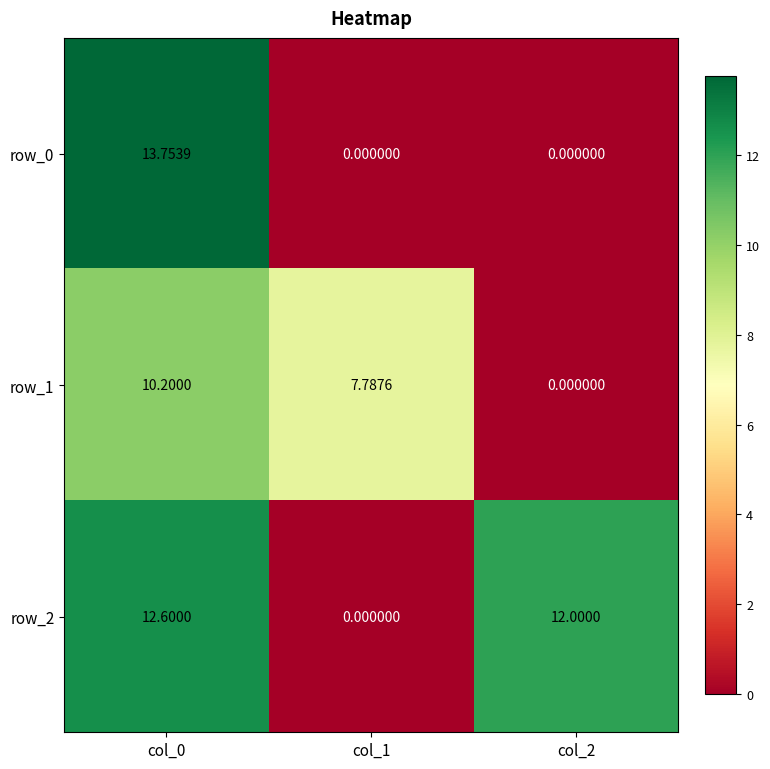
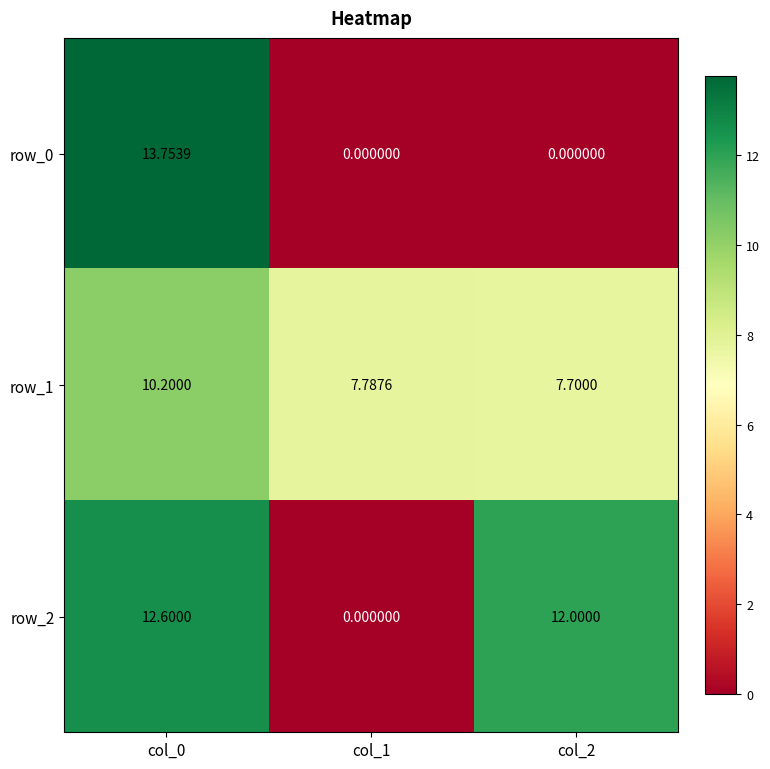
row_1, col_2: 0.000000 -> 7.7000
